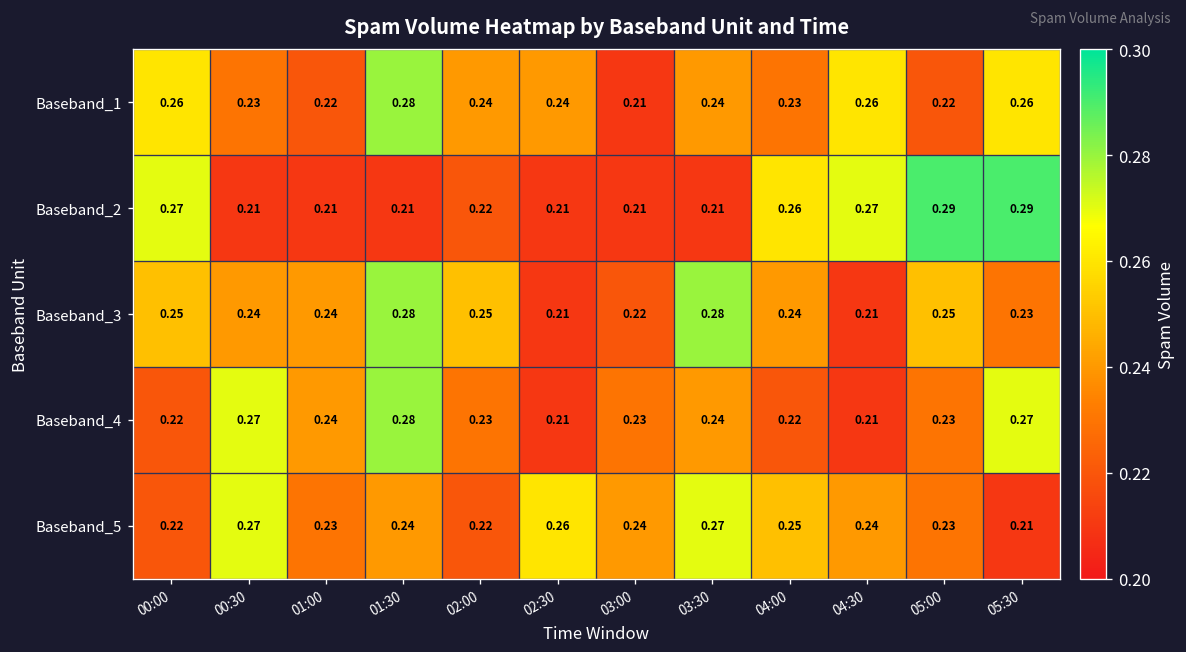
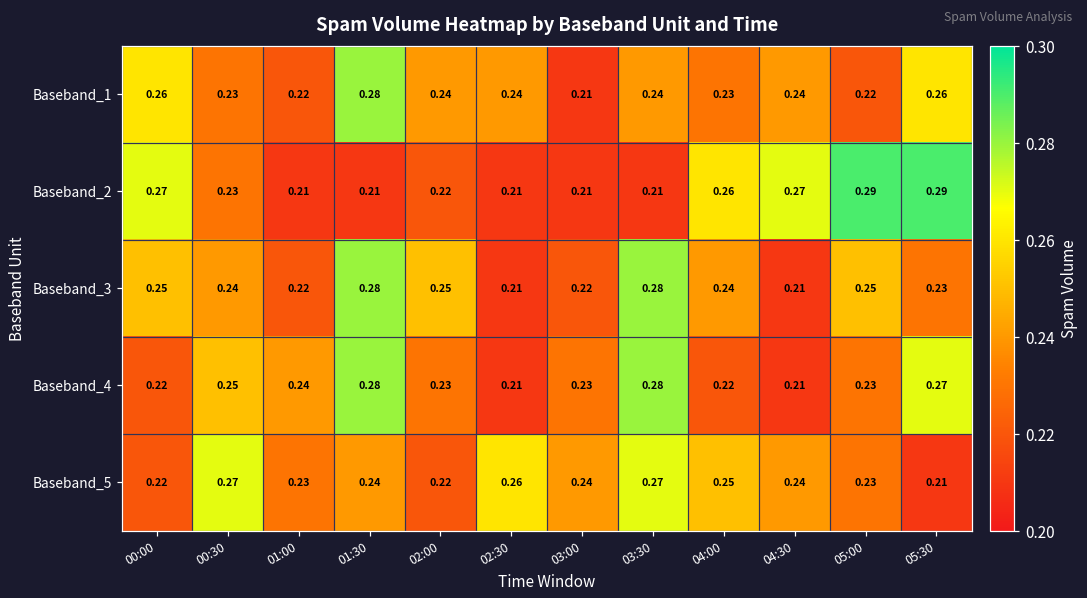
Baseband_1, 04:30: 0.26 -> 0.24
Baseband_2, 00:30: 0.21 -> 0.23
Baseband_3, 01:00: 0.24 -> 0.22
Baseband_4, 00:30: 0.27 -> 0.25
Baseband_4, 03:30: 0.24 -> 0.28
